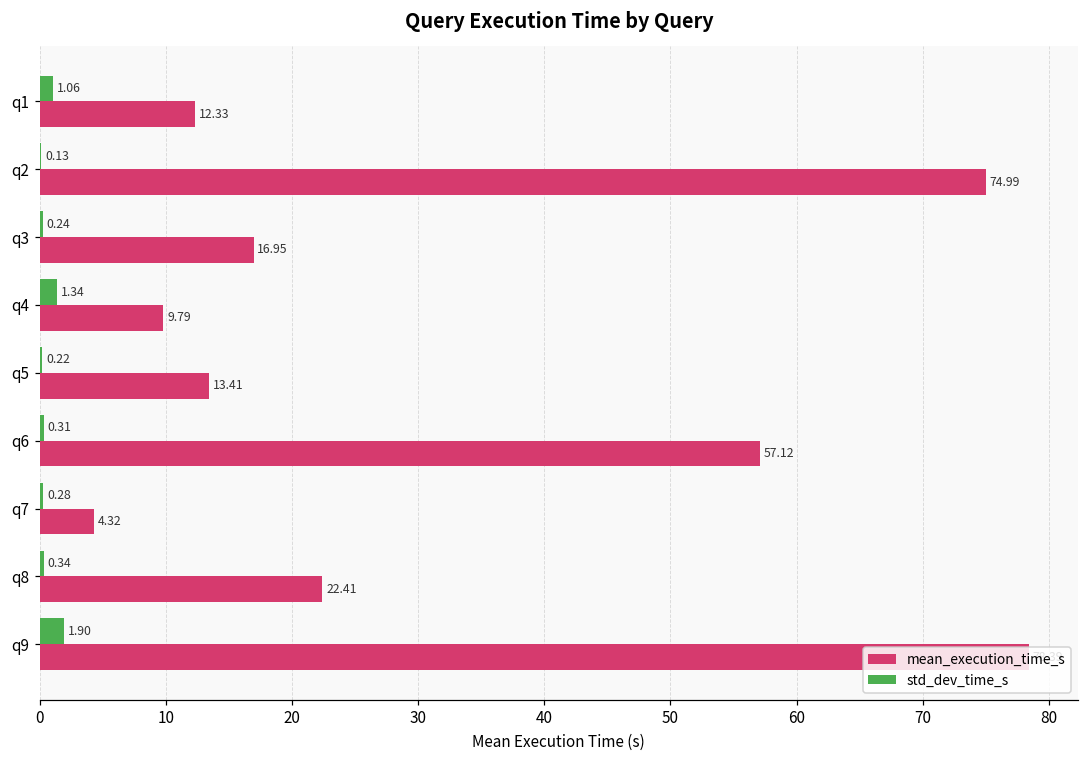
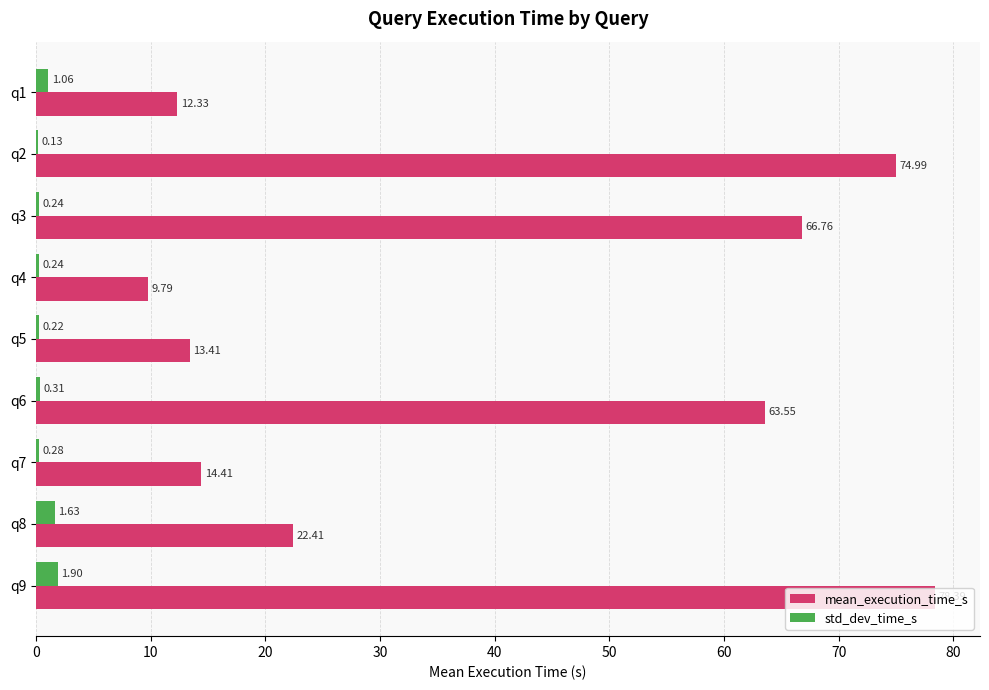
mean_execution_time_s, q3: 16.95 -> 66.76
std_dev_time_s, q4: 1.34 -> 0.24
mean_execution_time_s, q6: 57.12 -> 63.55
mean_execution_time_s, q7: 4.32 -> 14.41
std_dev_time_s, q8: 0.34 -> 1.63
